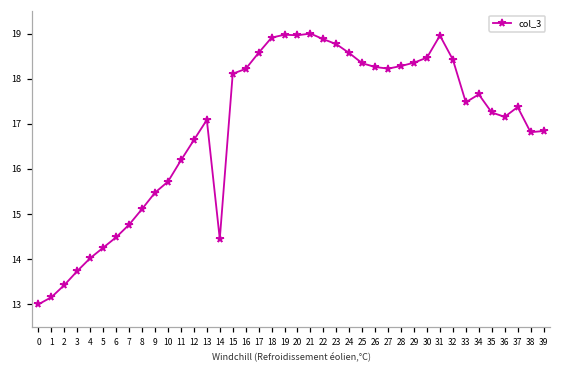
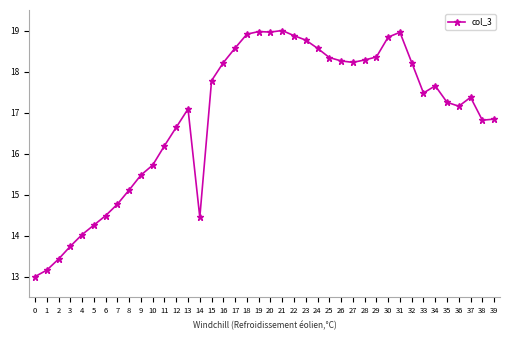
15: 18.1 -> 17.8
30: 18.5 -> 18.8
32: 18.4 -> 18.2
